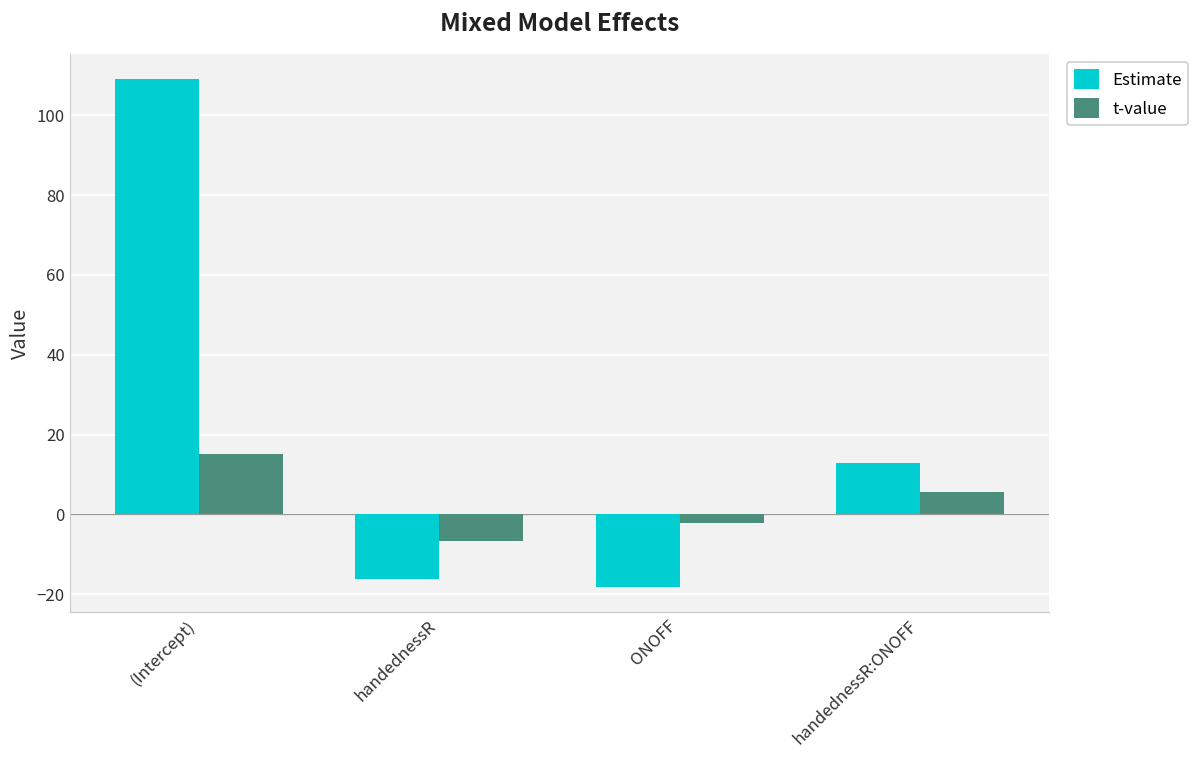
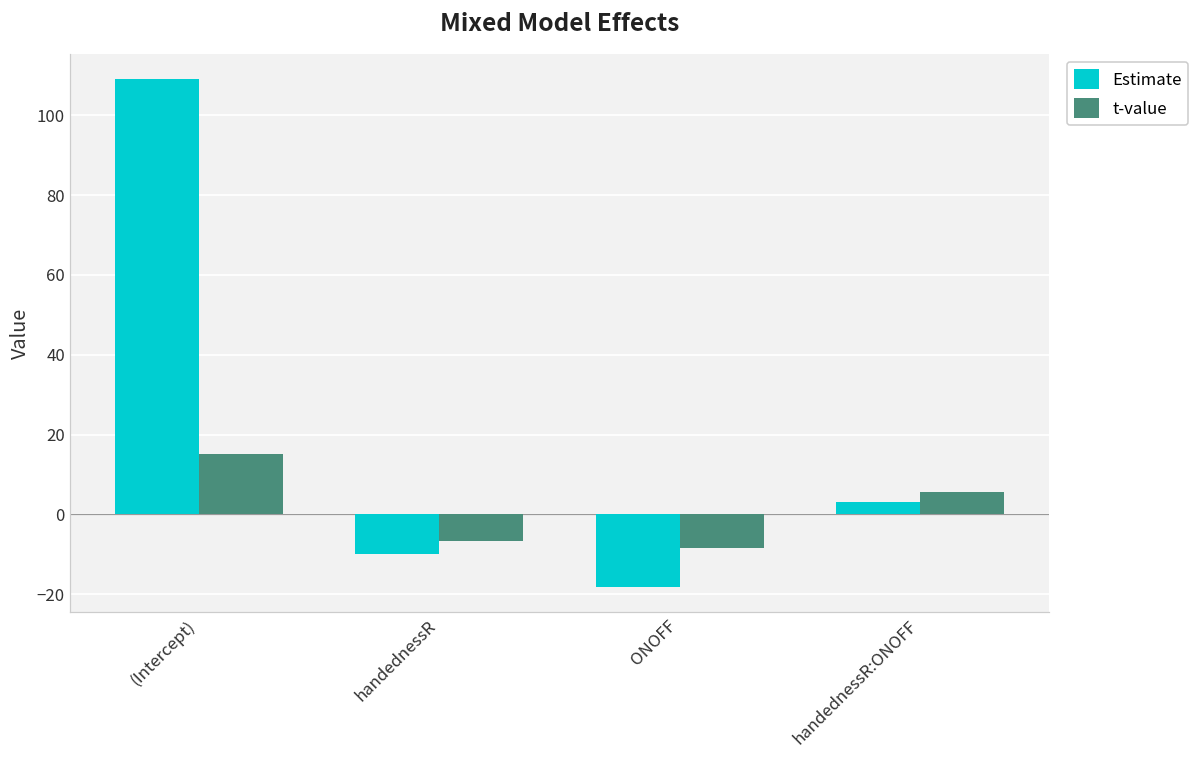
Estimate, handednessR: -16 -> -10
t-value, ONOFF: -2 -> -8
Estimate, handednessR:ONOFF: 13 -> 3
